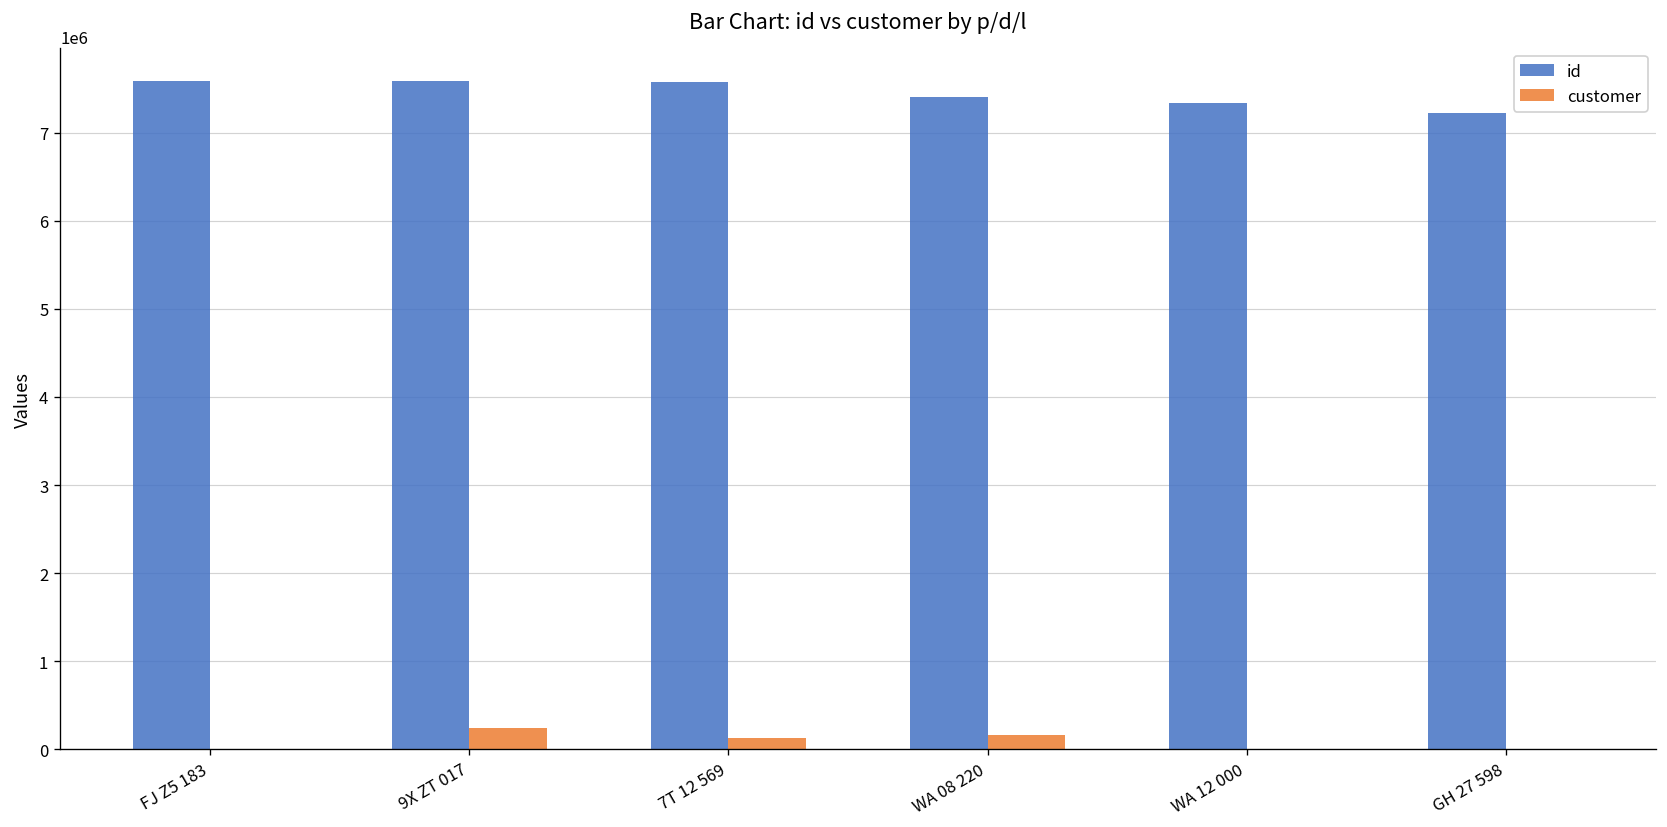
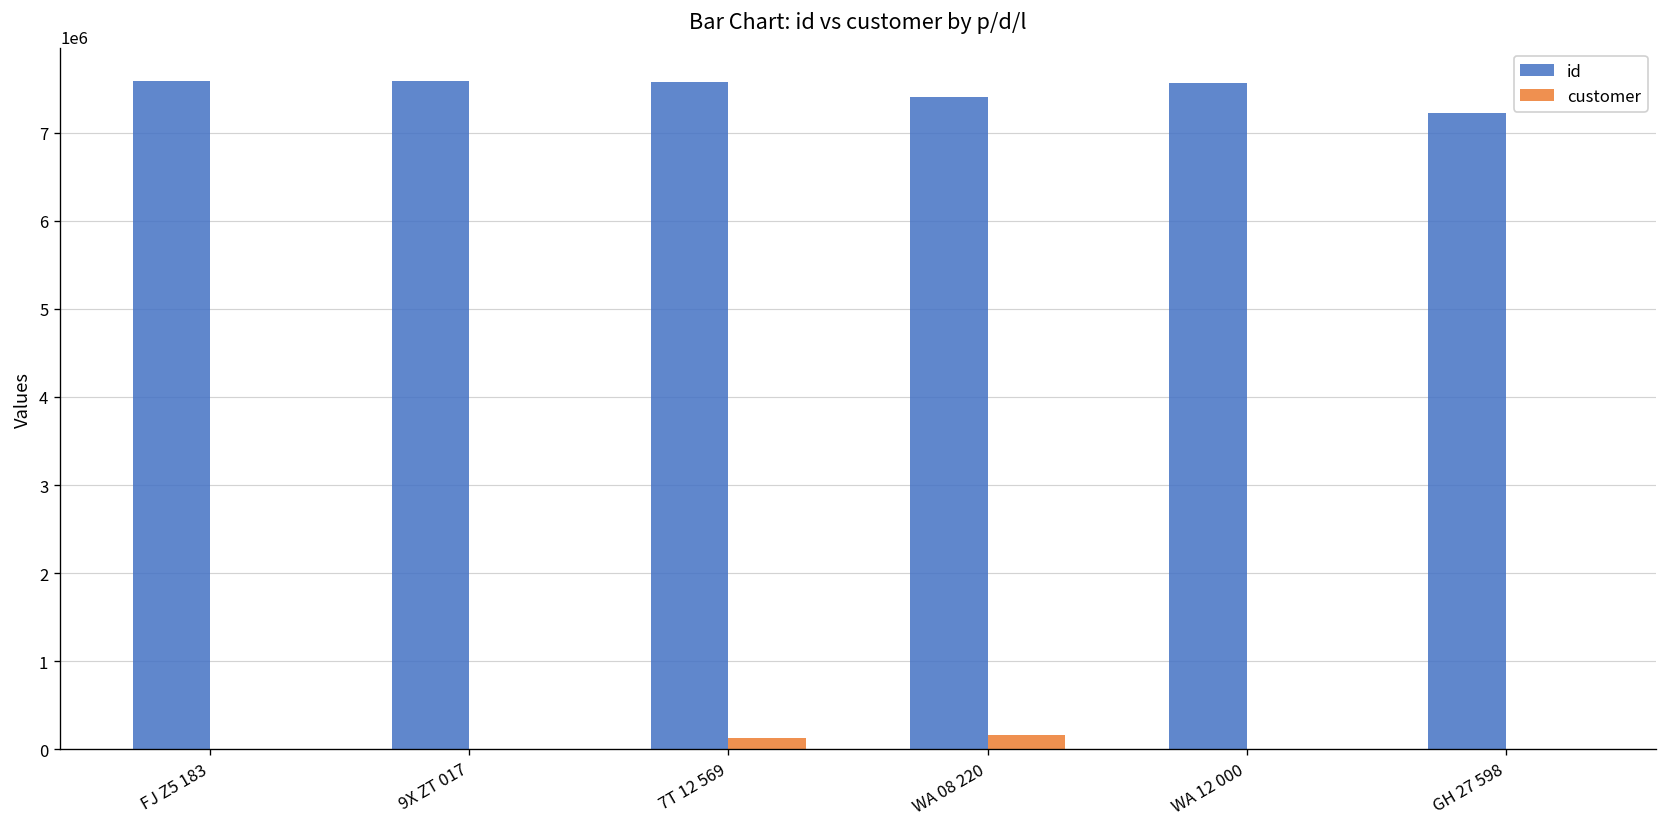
customer, 9X ZT 017: 200000 -> 0
id, WA 12 000: 7300000 -> 7600000
